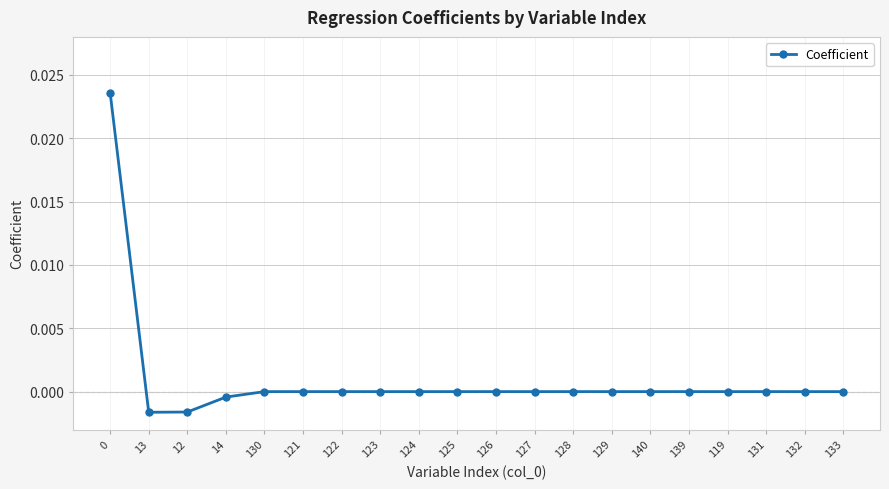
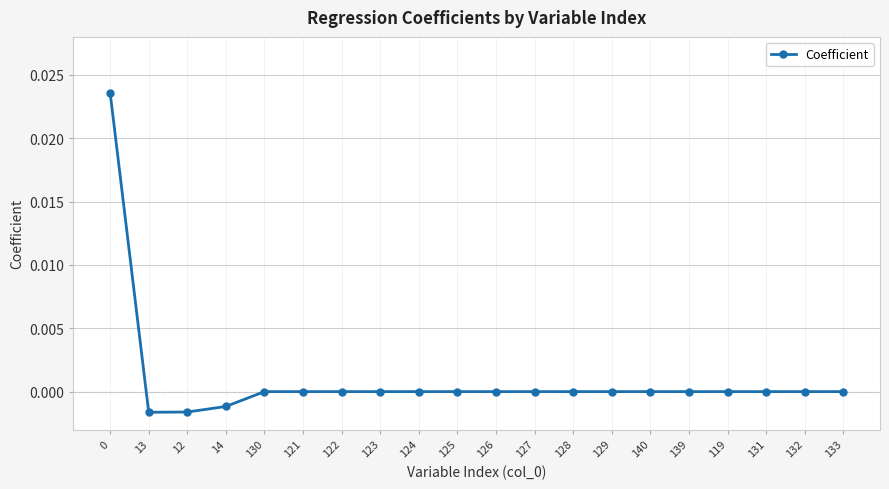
14: -0.0004 -> -0.0012
